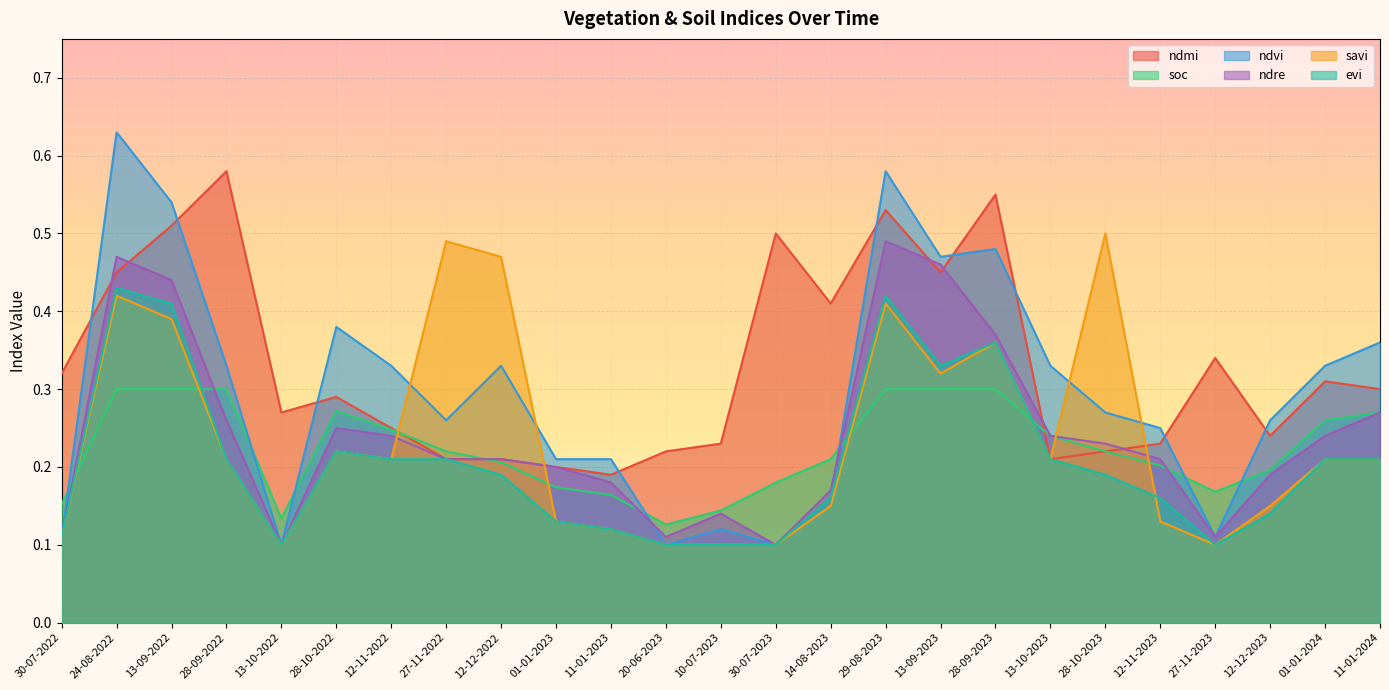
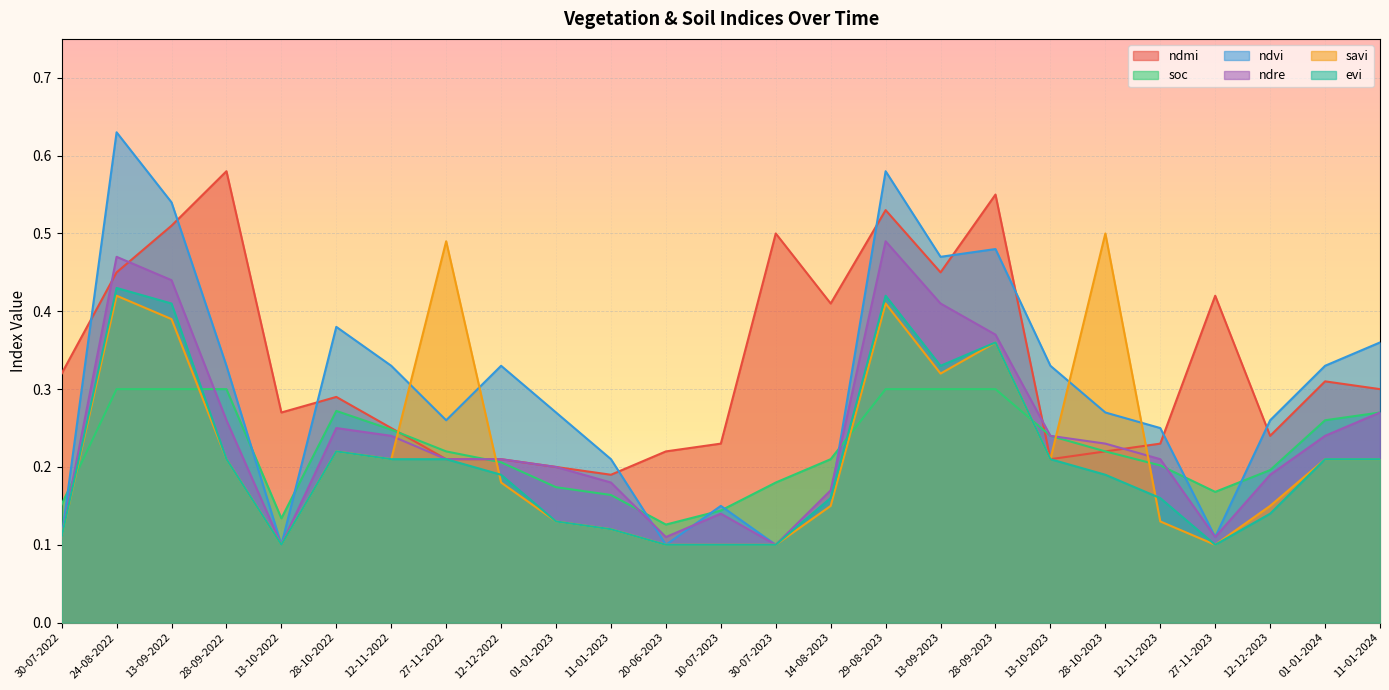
savi, 12-12-2022: 0.47 -> 0.18
ndvi, 01-01-2023: 0.21 -> 0.27
ndvi, 10-07-2023: 0.12 -> 0.15
ndre, 13-09-2023: 0.46 -> 0.41
ndmi, 27-11-2023: 0.34 -> 0.42
